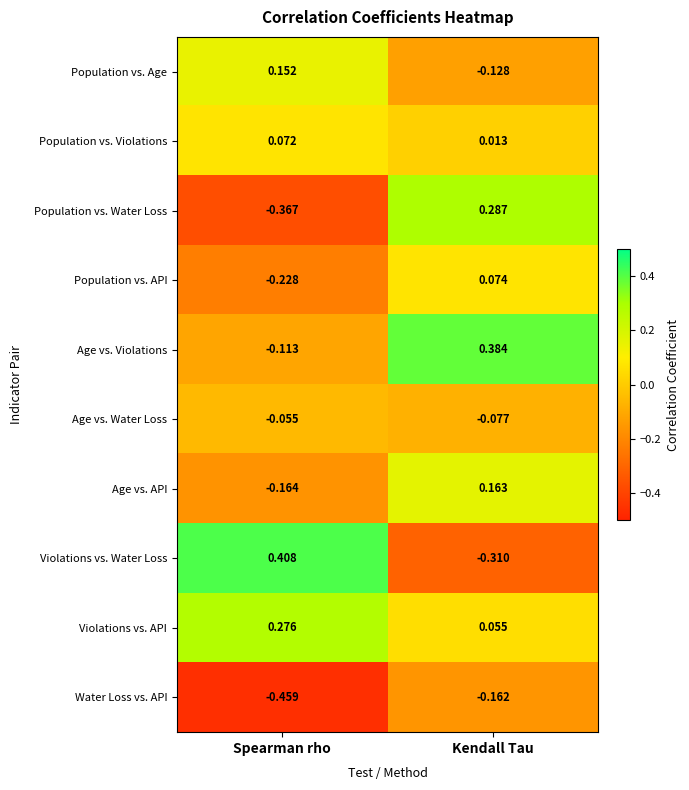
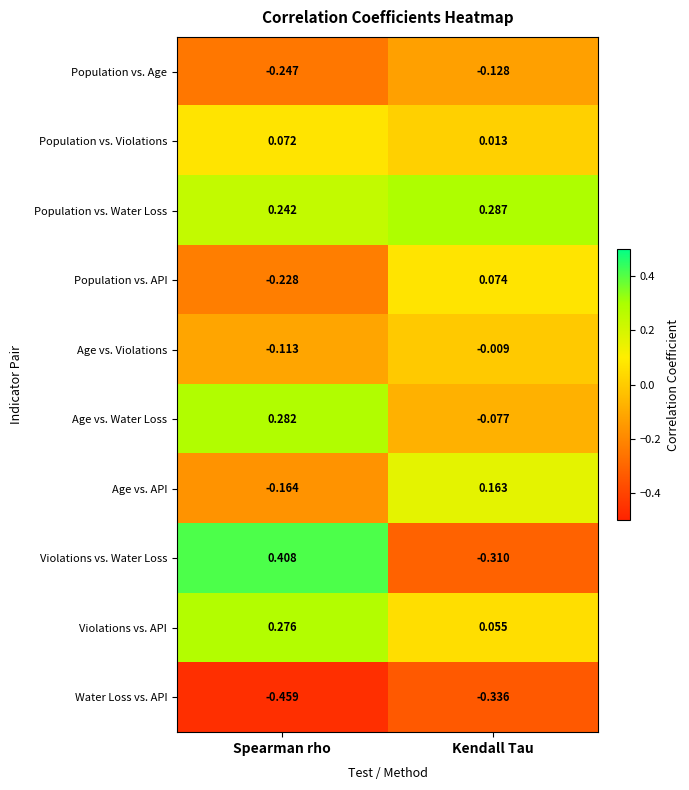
Population vs. Age, Spearman rho: 0.152 -> -0.247
Population vs. Water Loss, Spearman rho: -0.367 -> 0.242
Age vs. Violations, Kendall Tau: 0.384 -> -0.009
Age vs. Water Loss, Spearman rho: -0.055 -> 0.282
Water Loss vs. API, Kendall Tau: -0.162 -> -0.336
